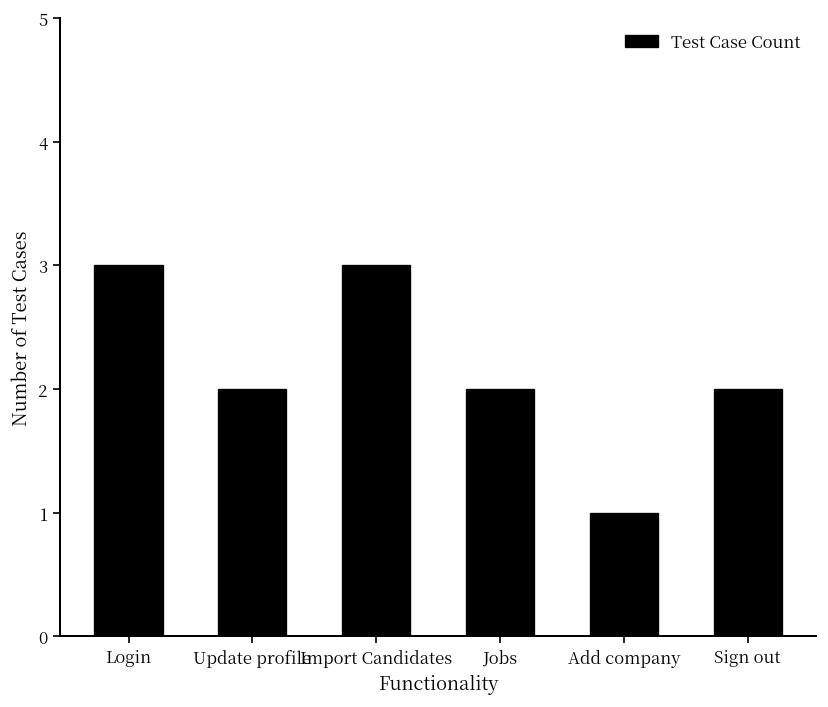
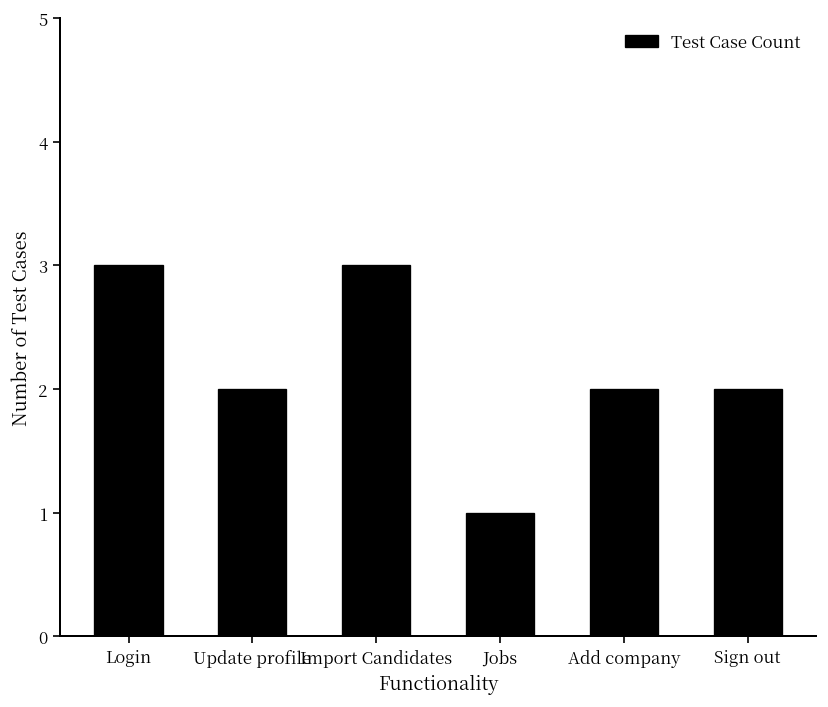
Jobs: 2 -> 1
Add company: 1 -> 2
